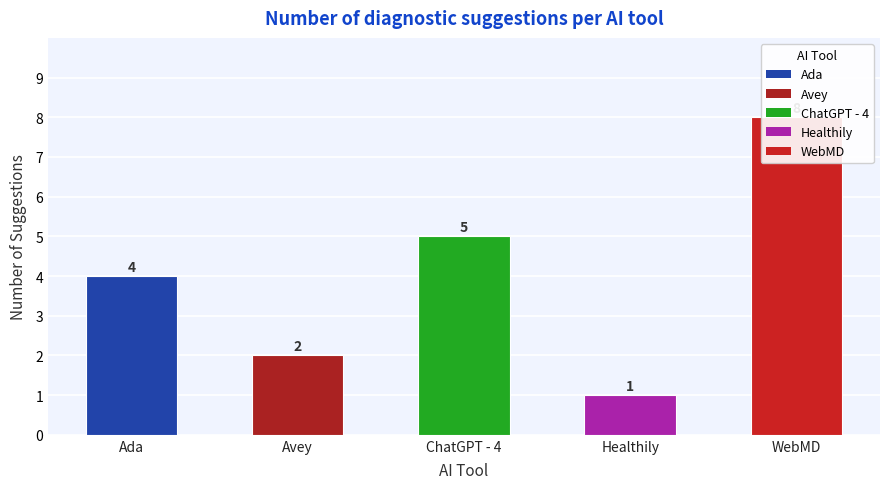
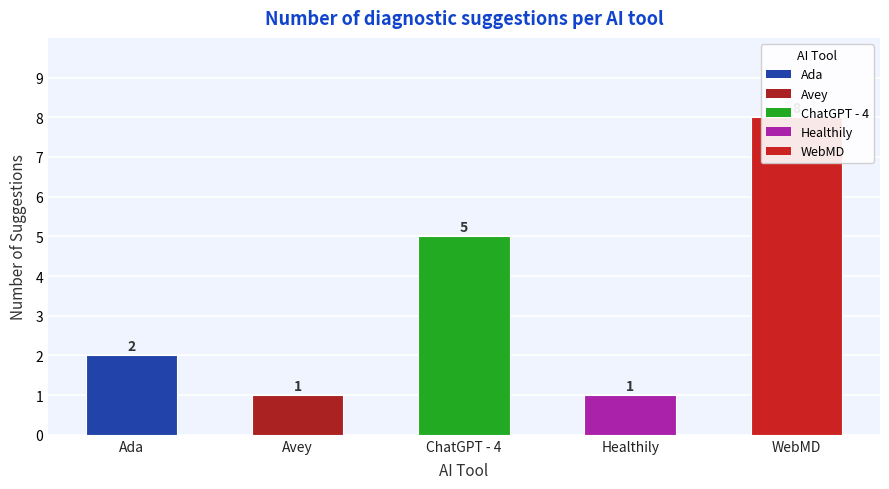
Ada: 4 -> 2
Avey: 2 -> 1
